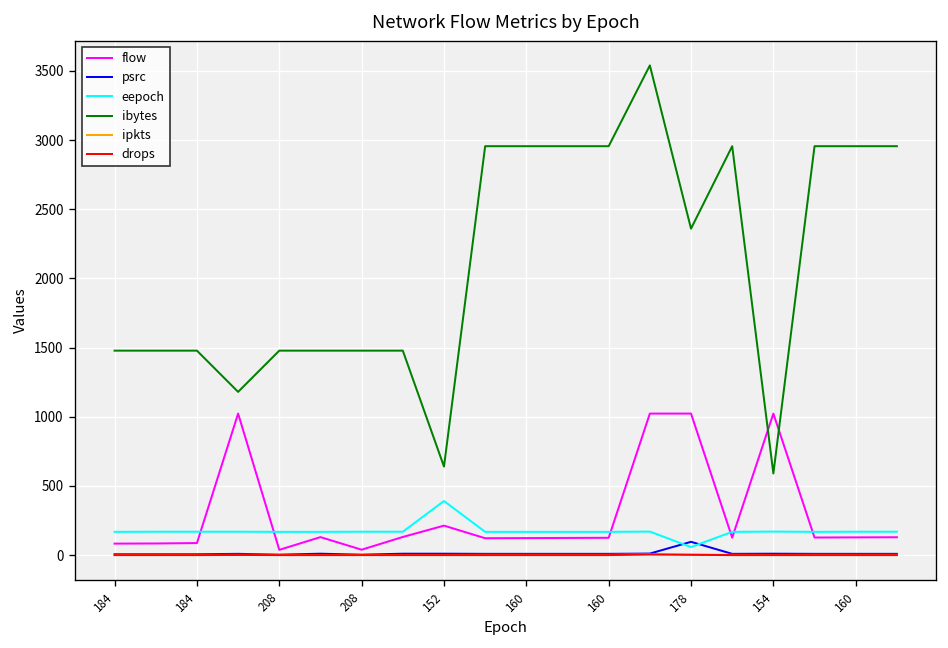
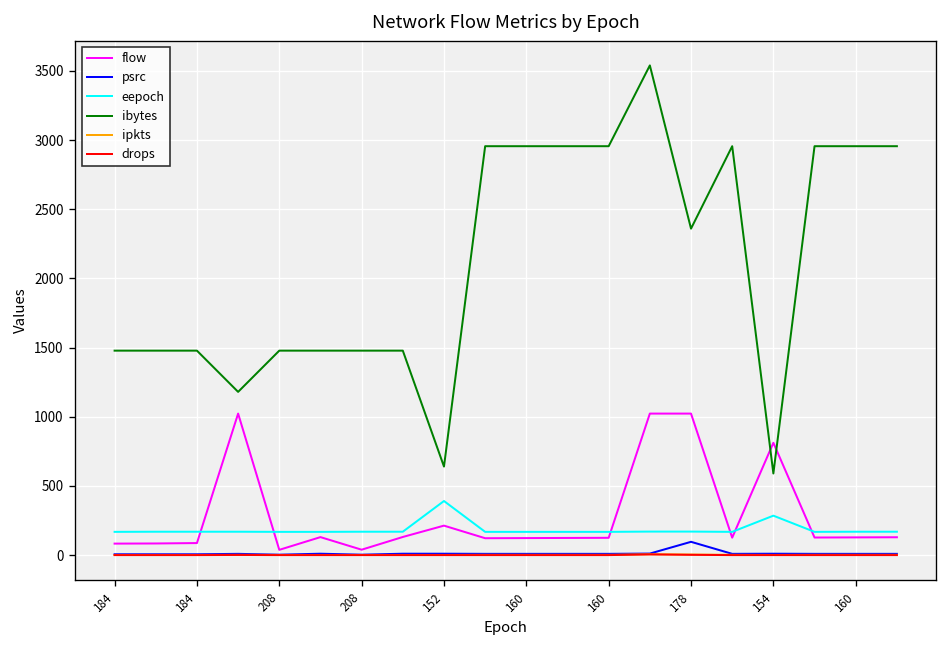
eepoch, 178: 60 -> 170
flow, 154: 1020 -> 810
eepoch, 154: 170 -> 290
